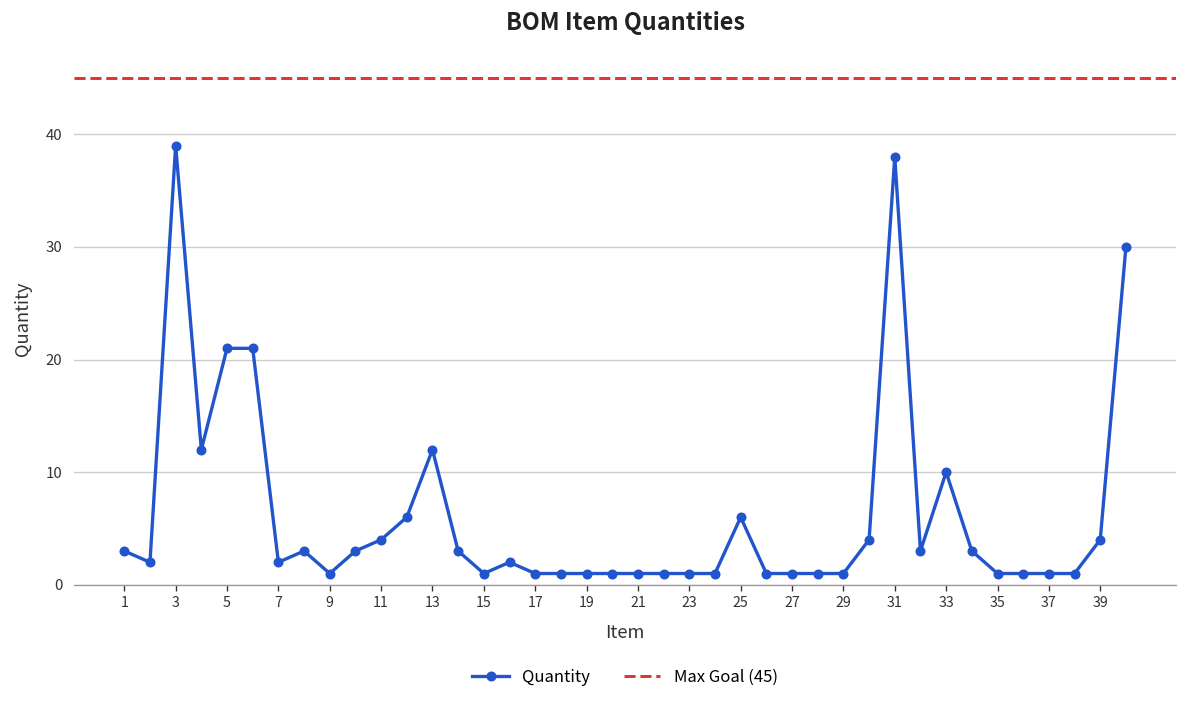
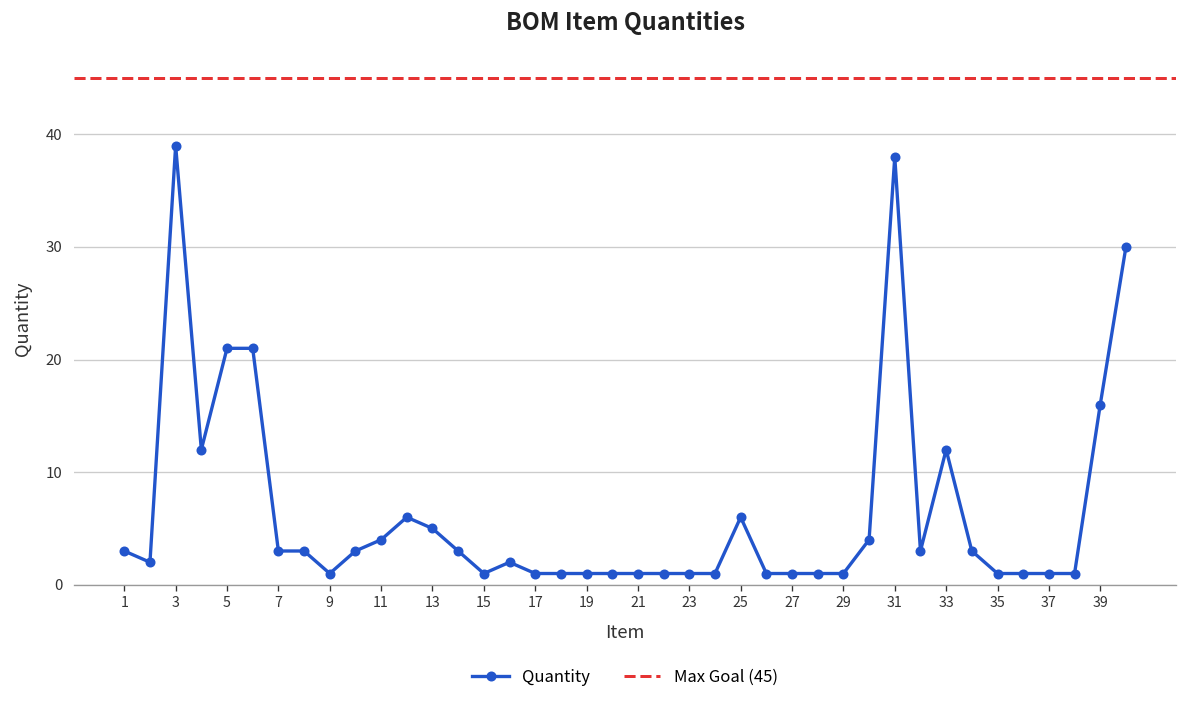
7: 2 -> 3
13: 12 -> 5
33: 10 -> 12
39: 4 -> 16
